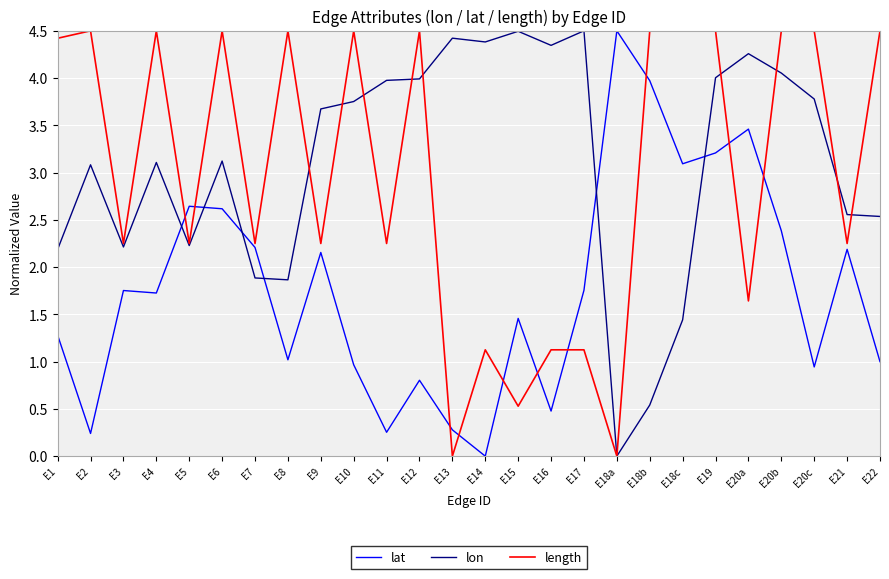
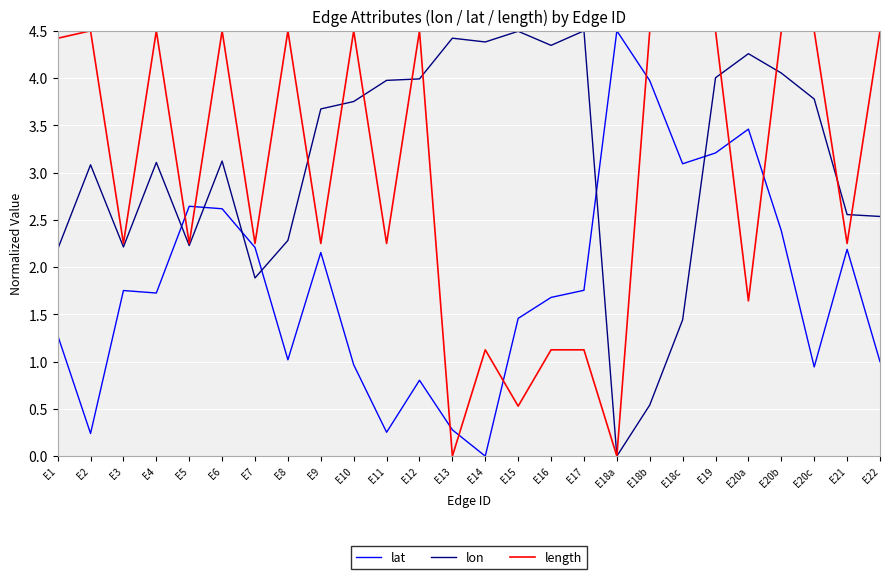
lon, E8: 1.9 -> 2.3
lat, E16: 0.5 -> 1.7
